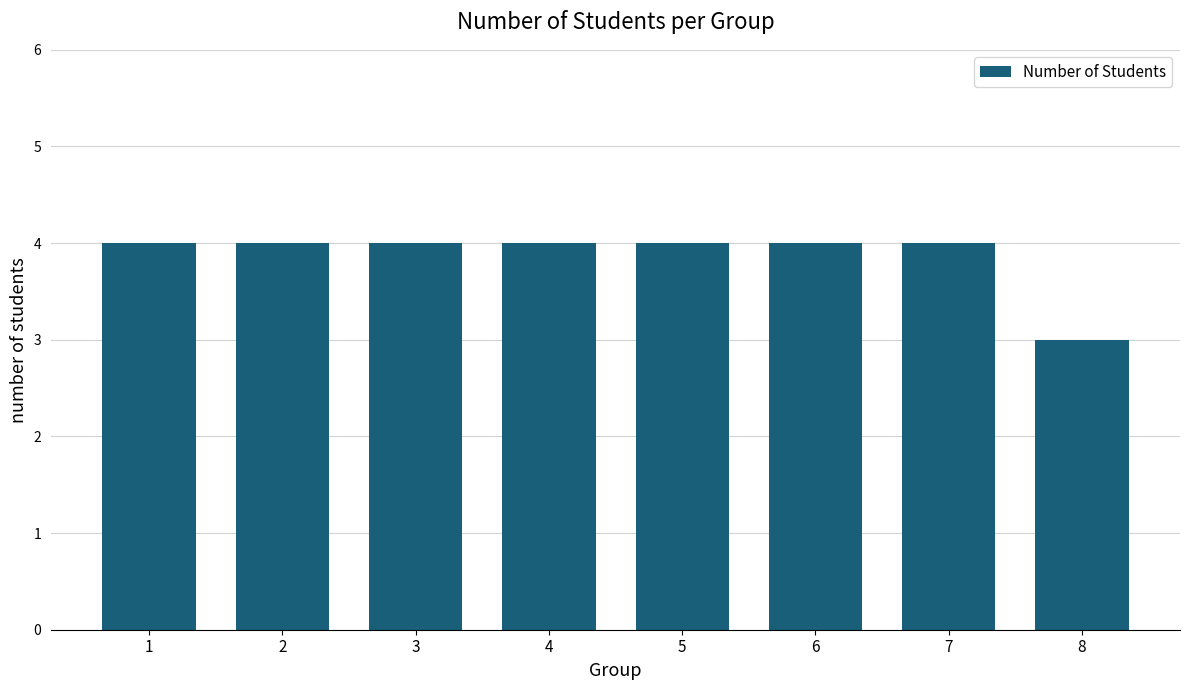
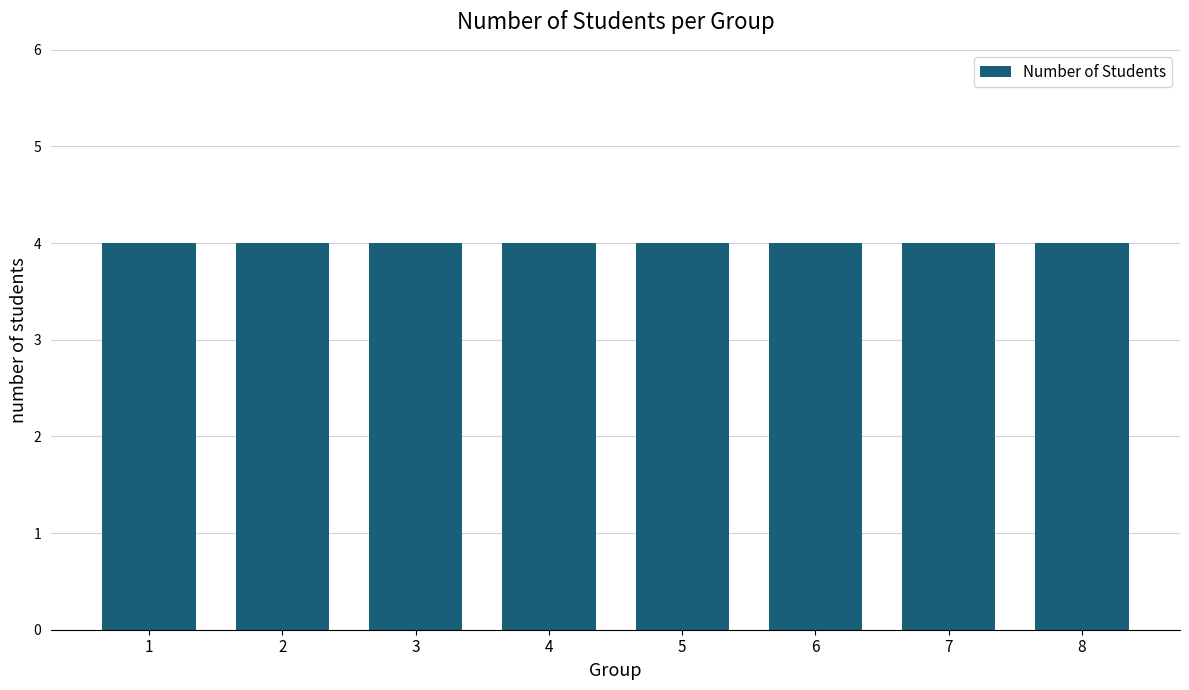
8: 3 -> 4
